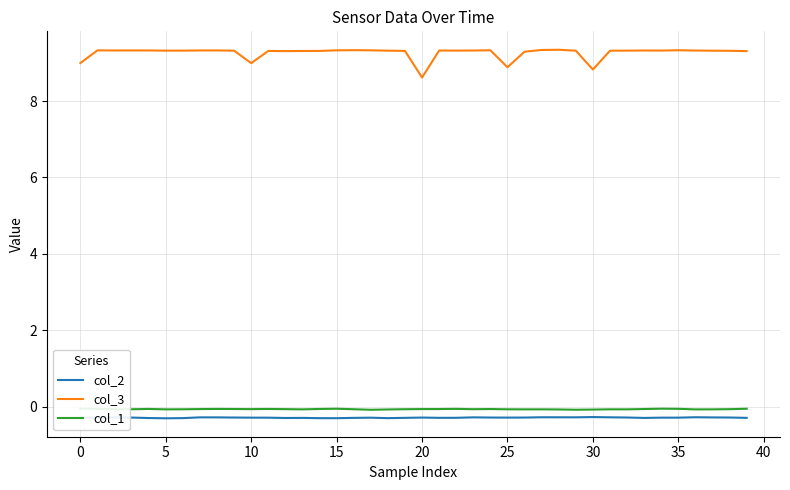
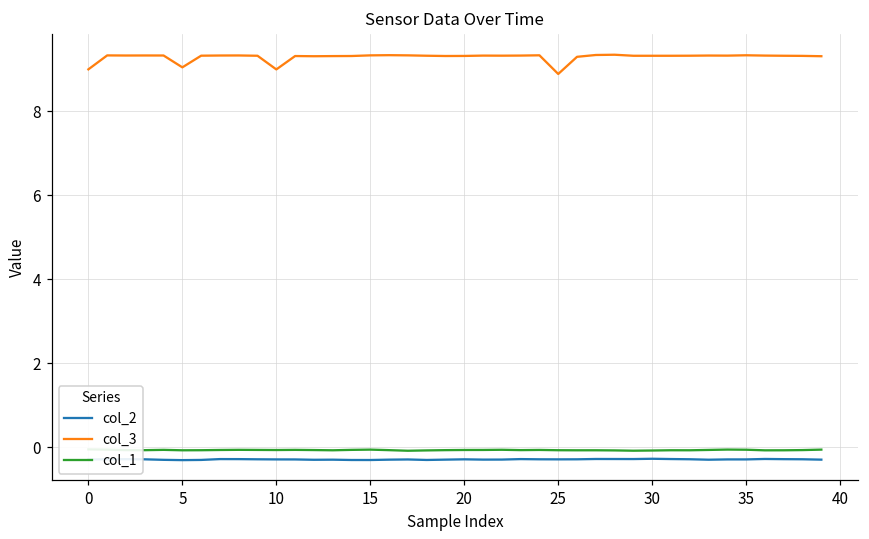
col_3, 5: 9.3 -> 9.0
col_3, 20: 8.6 -> 9.3
col_3, 30: 8.8 -> 9.3
